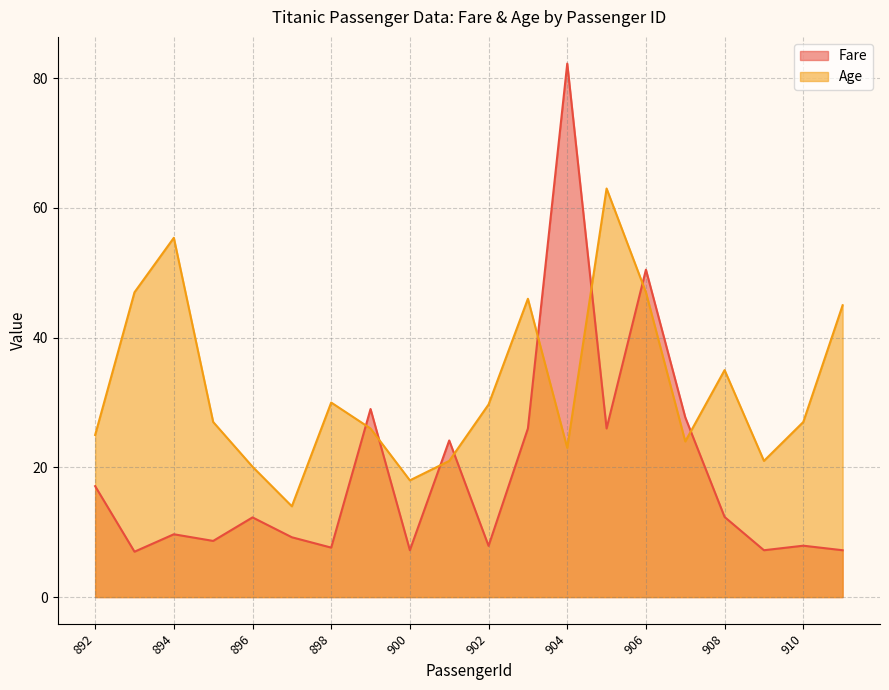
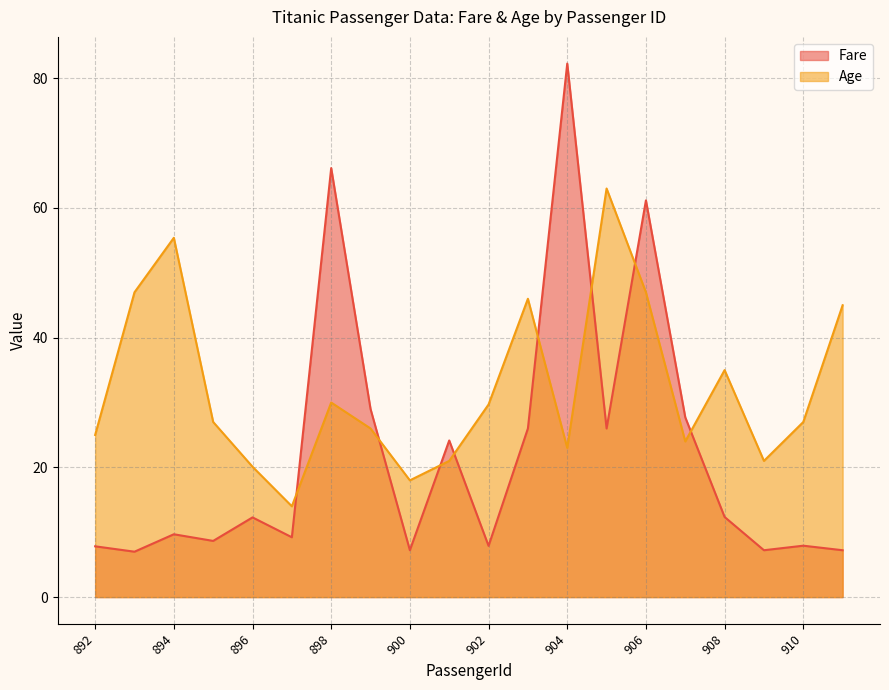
Fare, 892: 17 -> 8
Fare, 898: 8 -> 66
Fare, 906: 50 -> 61
